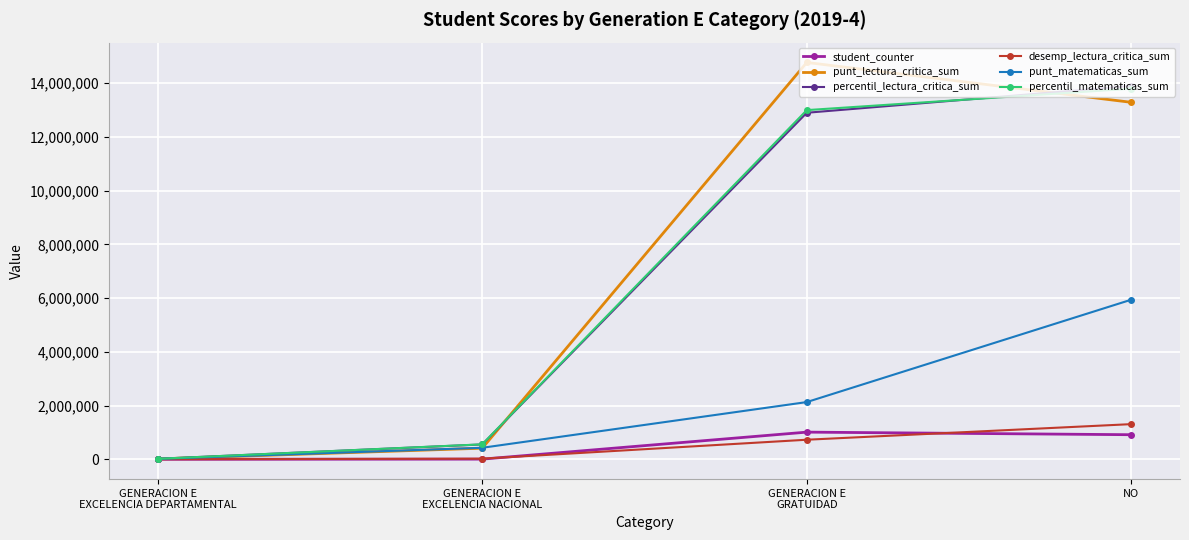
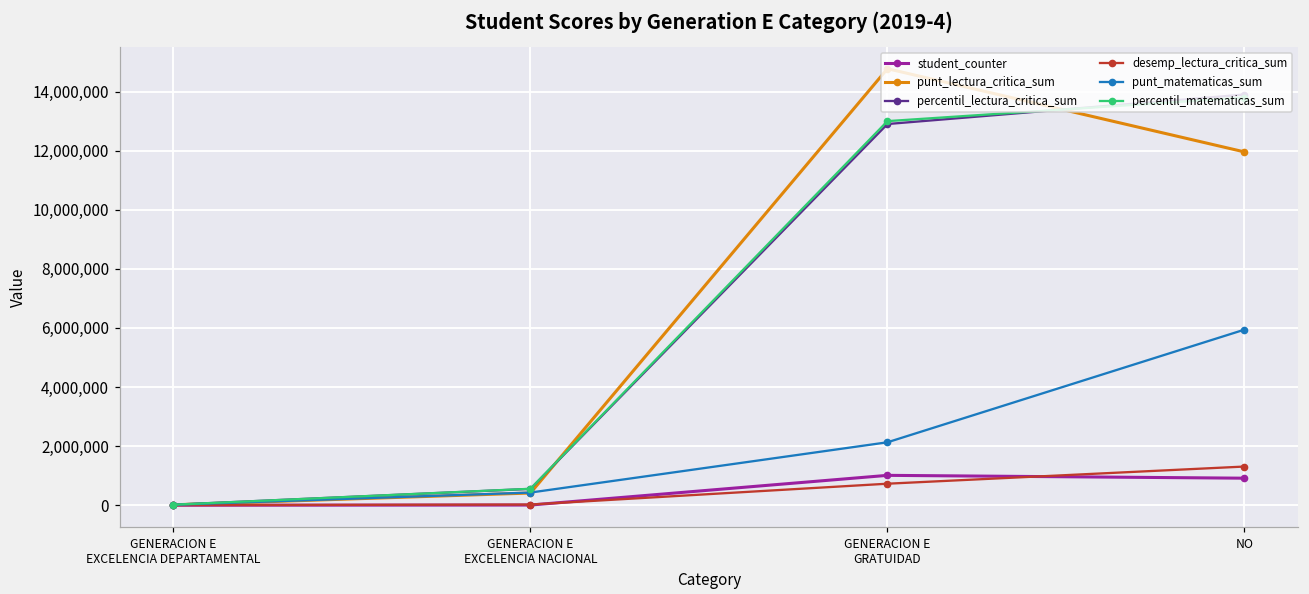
punt_lectura_critica_sum, NO: 13,300,000 -> 12,000,000
